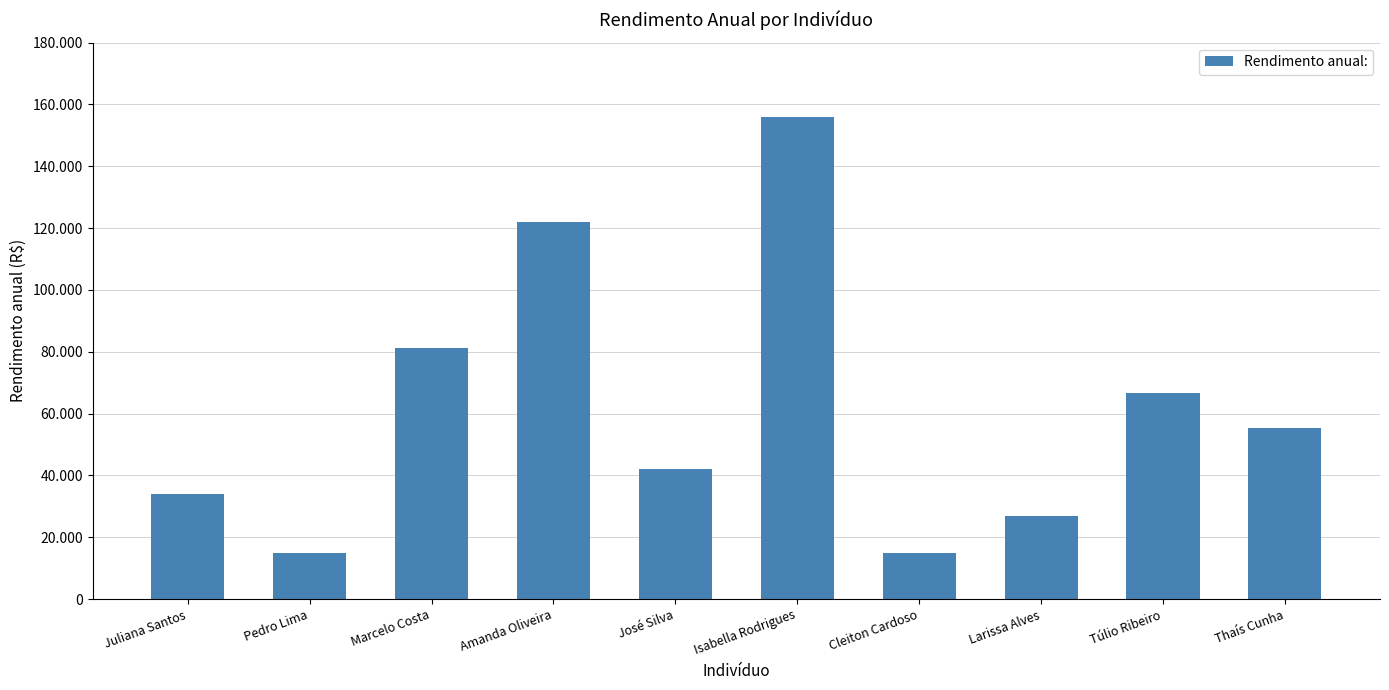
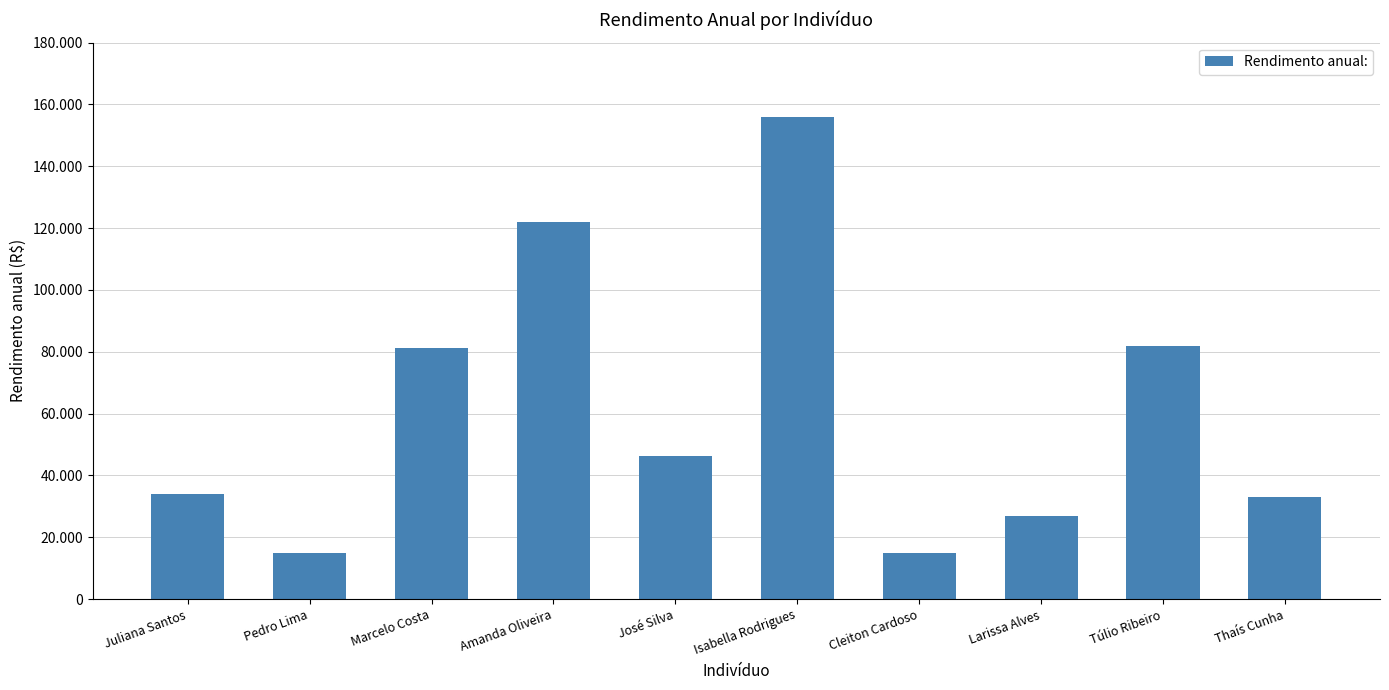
José Silva: 42 -> 46
Túlio Ribeiro: 67 -> 82
Thaís Cunha: 55 -> 33
